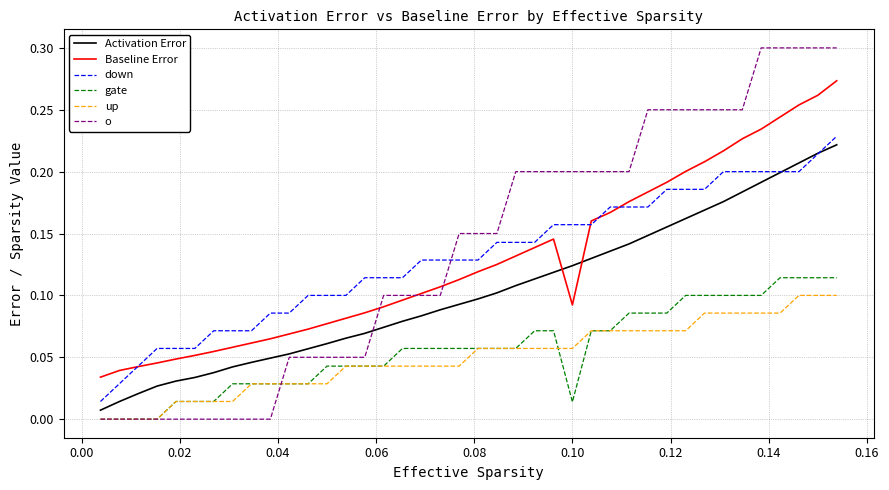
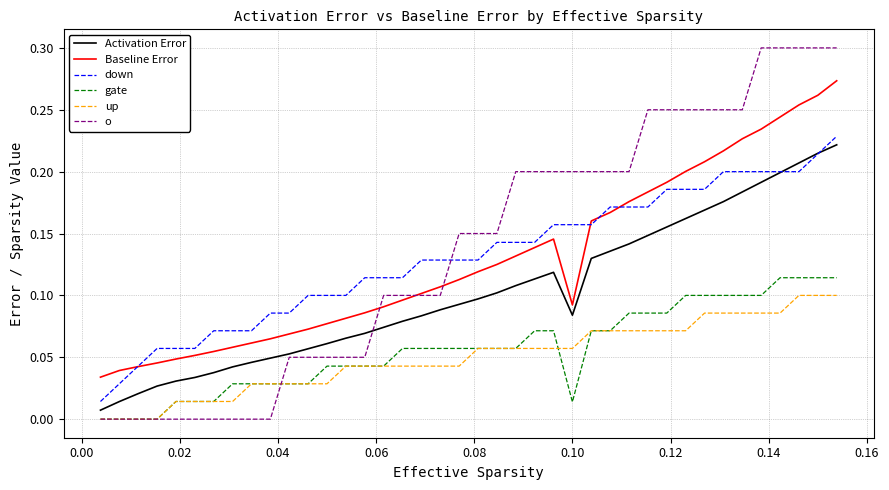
Activation Error, 0.10: 0.124 -> 0.084
